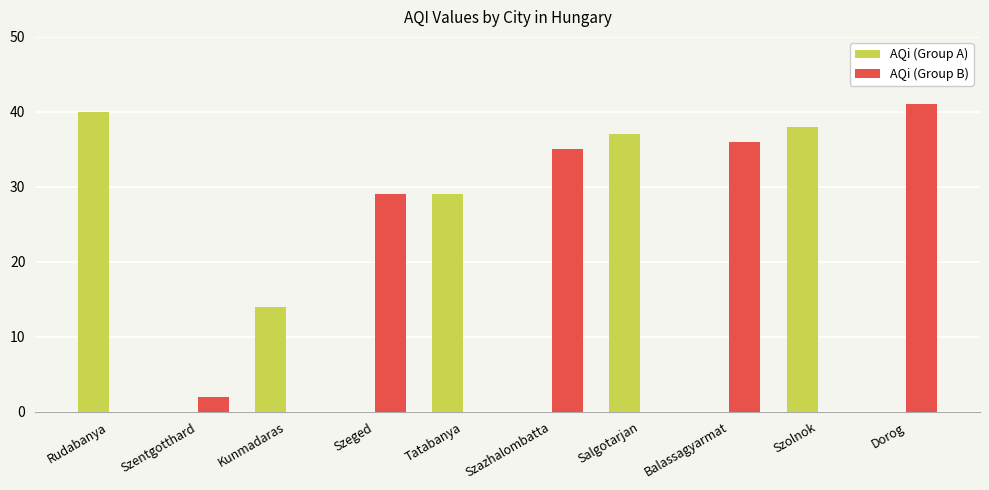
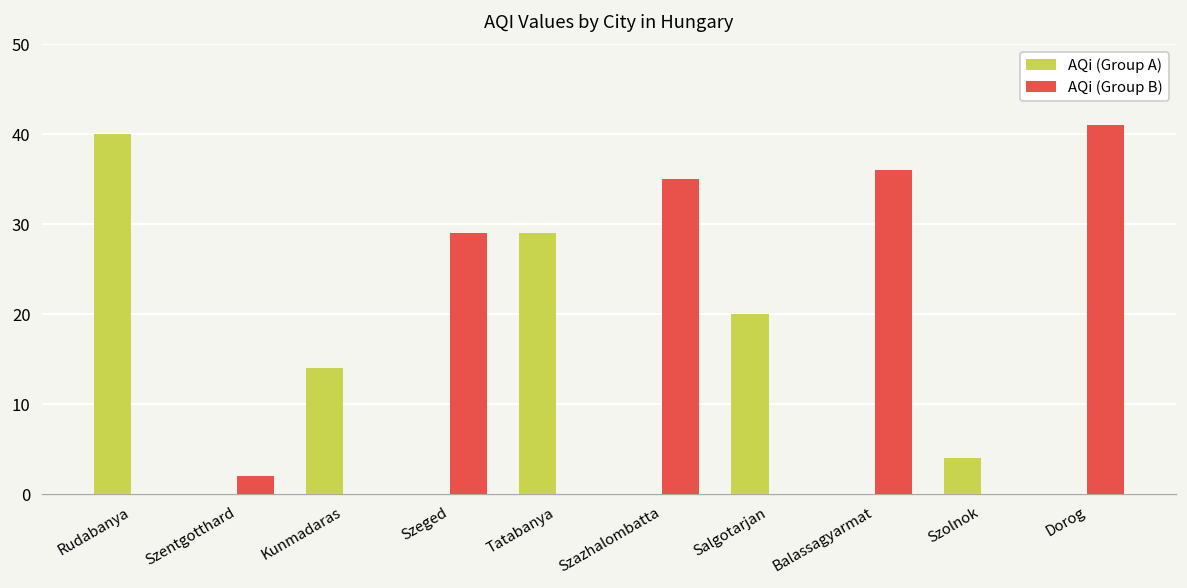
AQi (Group A), Salgotarjan: 37 -> 20
AQi (Group A), Szolnok: 38 -> 4
